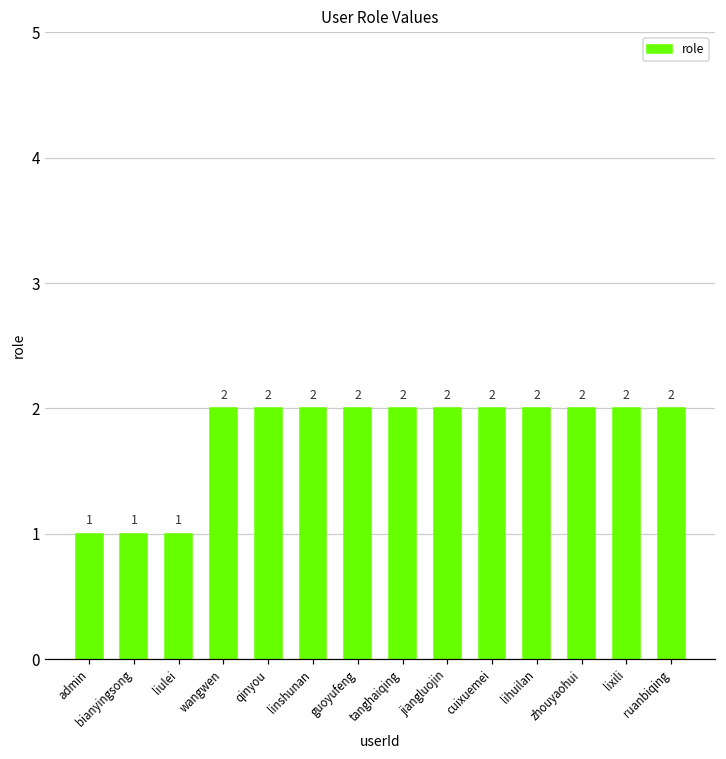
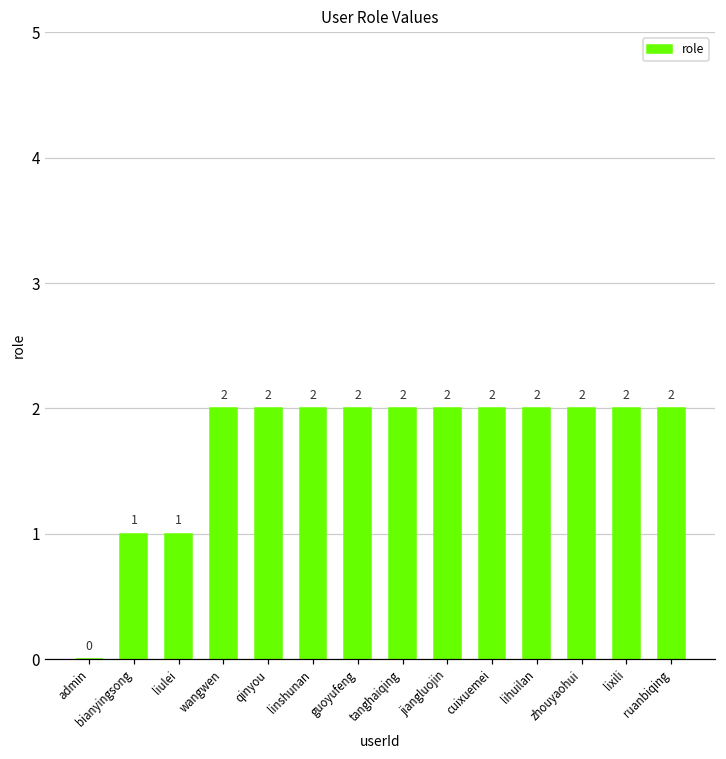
admin: 1 -> 0
